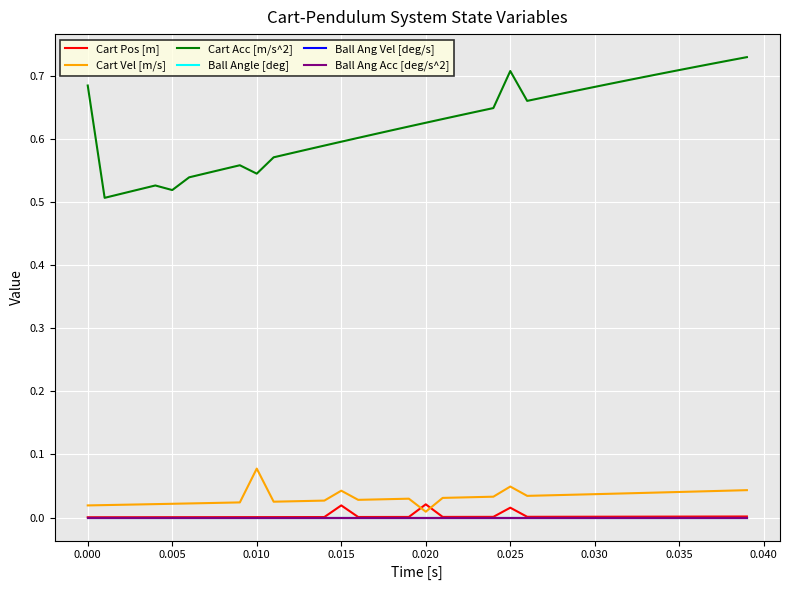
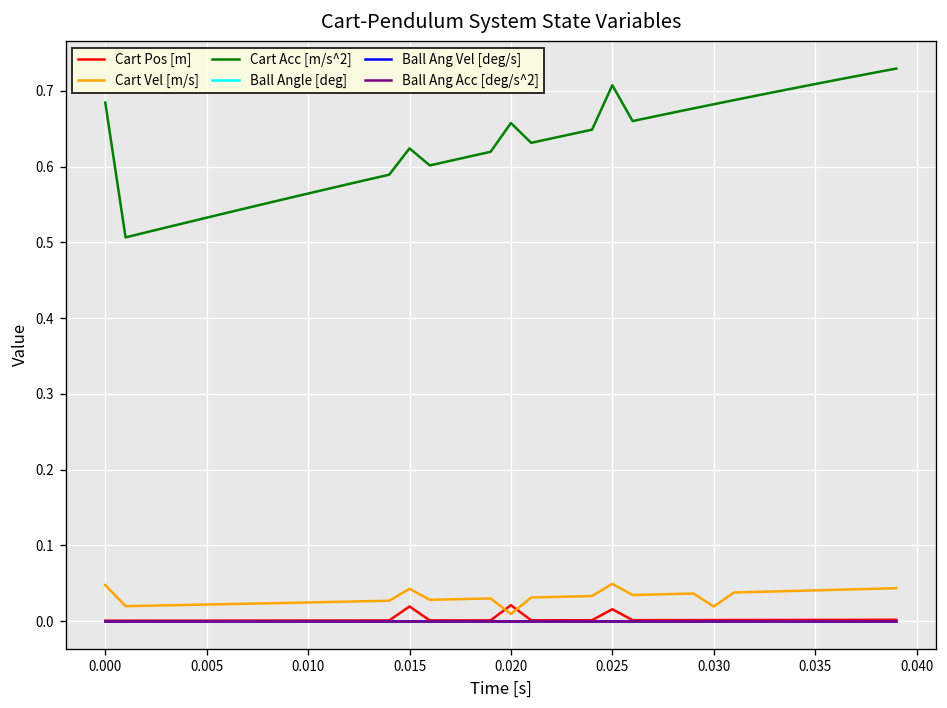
Cart Vel [m/s], 0.000: 0.02 -> 0.05
Cart Acc [m/s^2], 0.005: 0.52 -> 0.53
Cart Vel [m/s], 0.010: 0.08 -> 0.02
Cart Acc [m/s^2], 0.010: 0.54 -> 0.56
Cart Acc [m/s^2], 0.015: 0.60 -> 0.62
Cart Acc [m/s^2], 0.020: 0.63 -> 0.66
Cart Vel [m/s], 0.030: 0.04 -> 0.02
